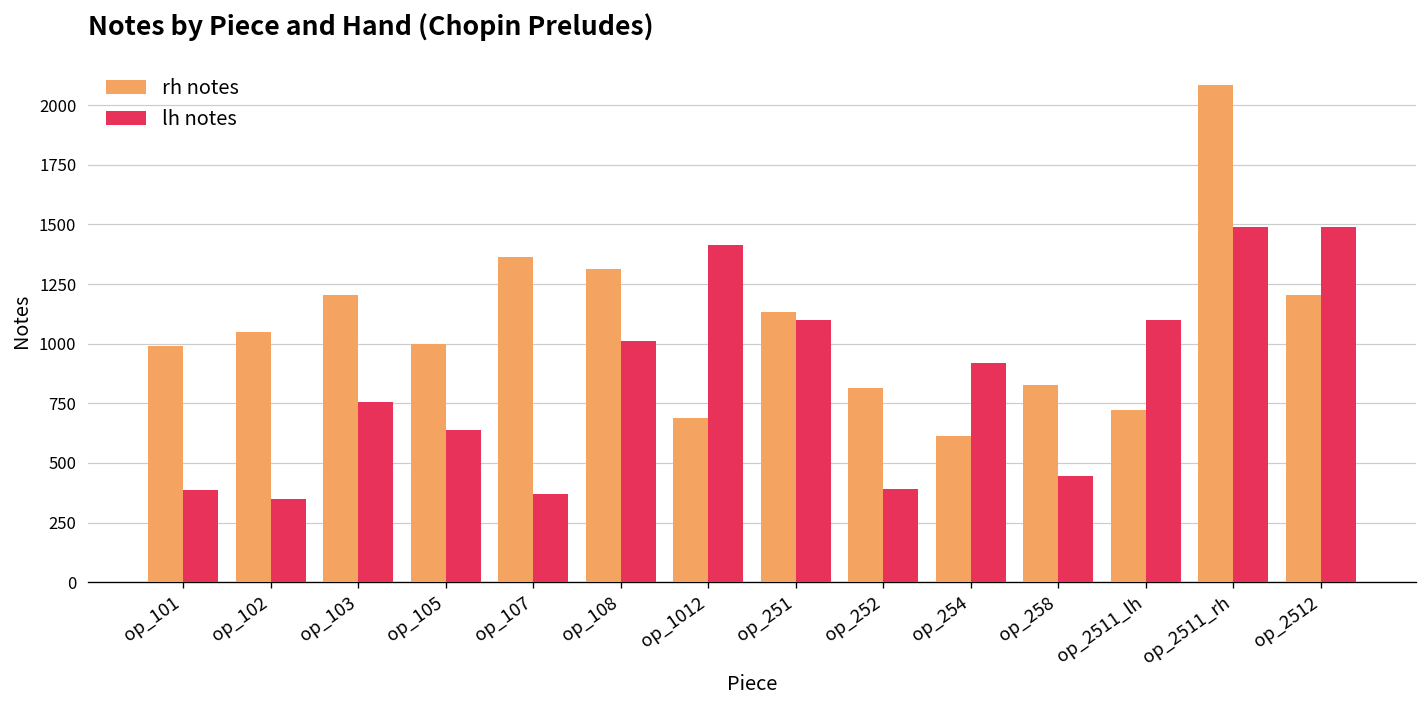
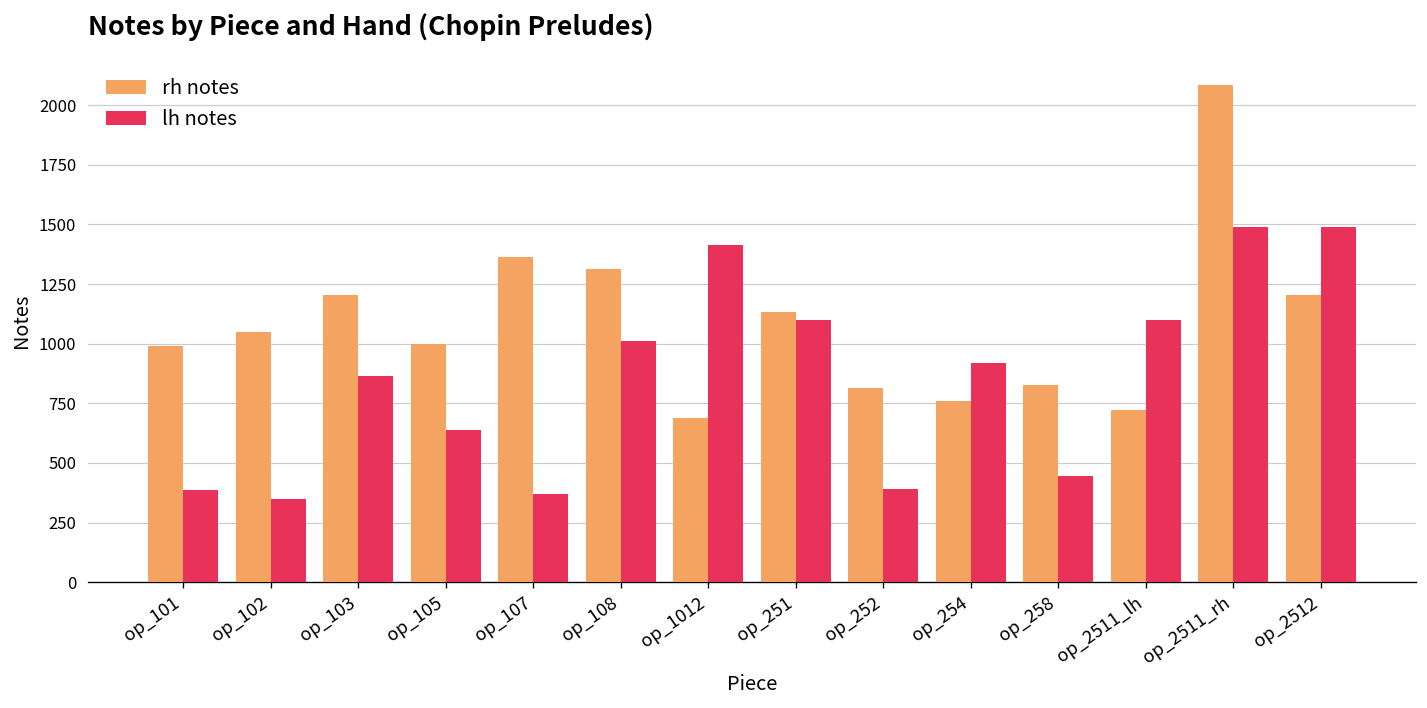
lh notes, op_103: 760 -> 860
rh notes, op_254: 620 -> 760
